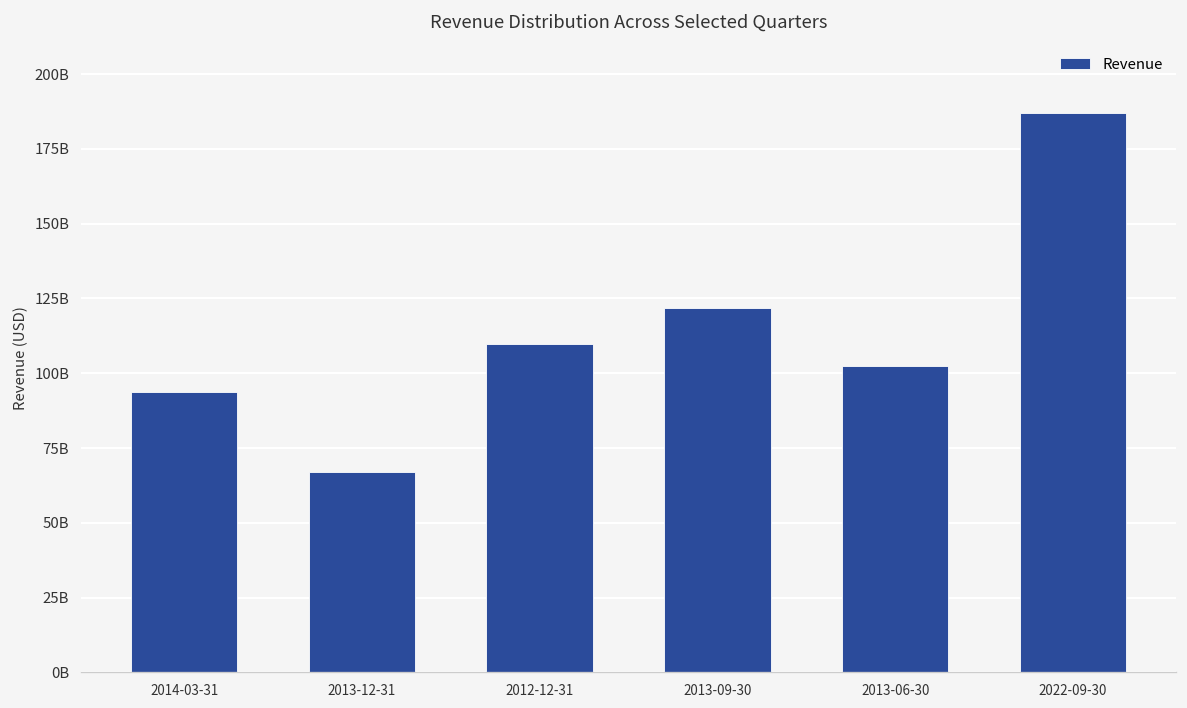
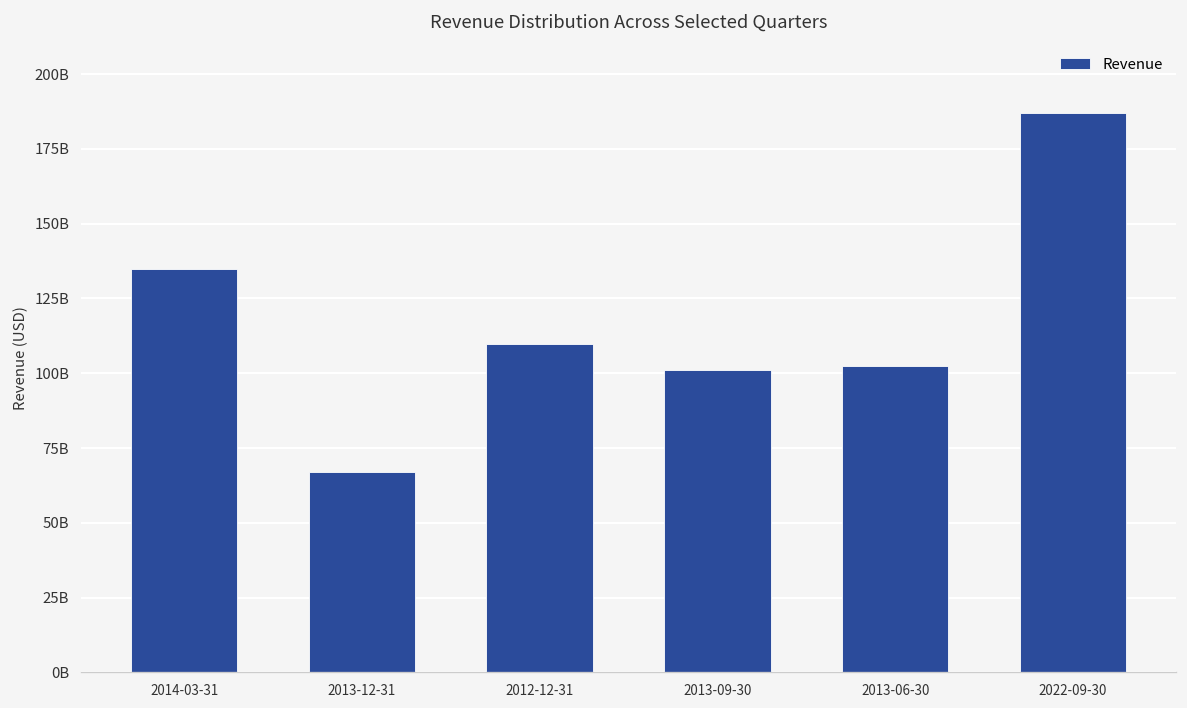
2014-03-31: 94000000000 -> 135000000000
2013-09-30: 122000000000 -> 101000000000
